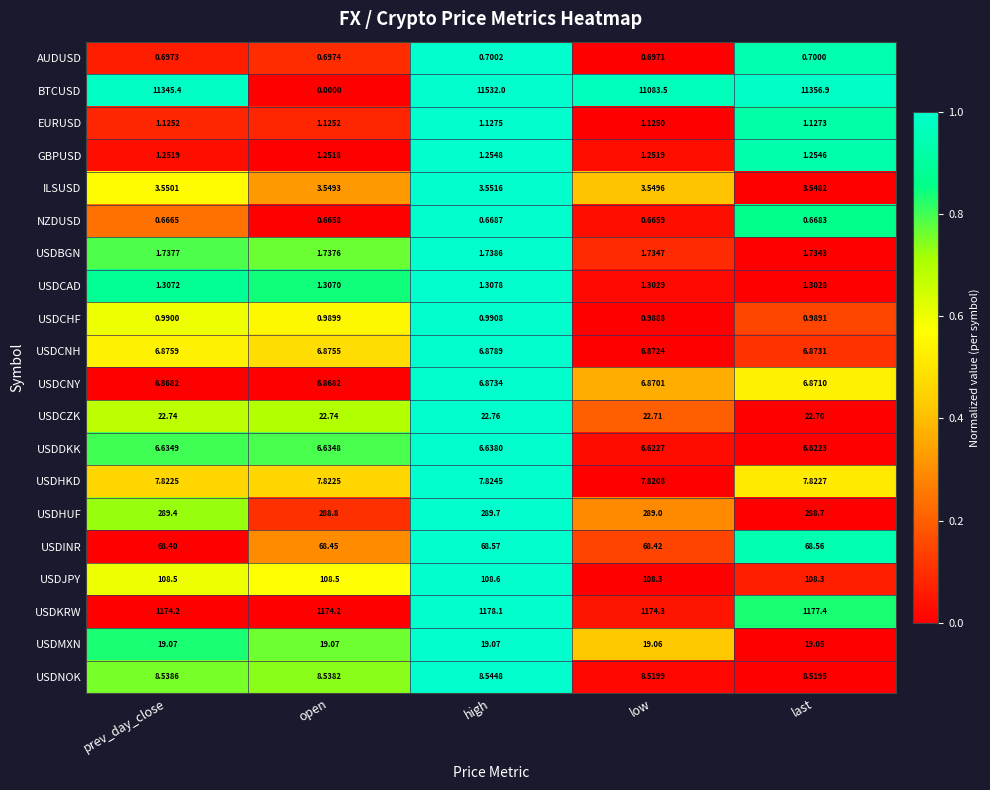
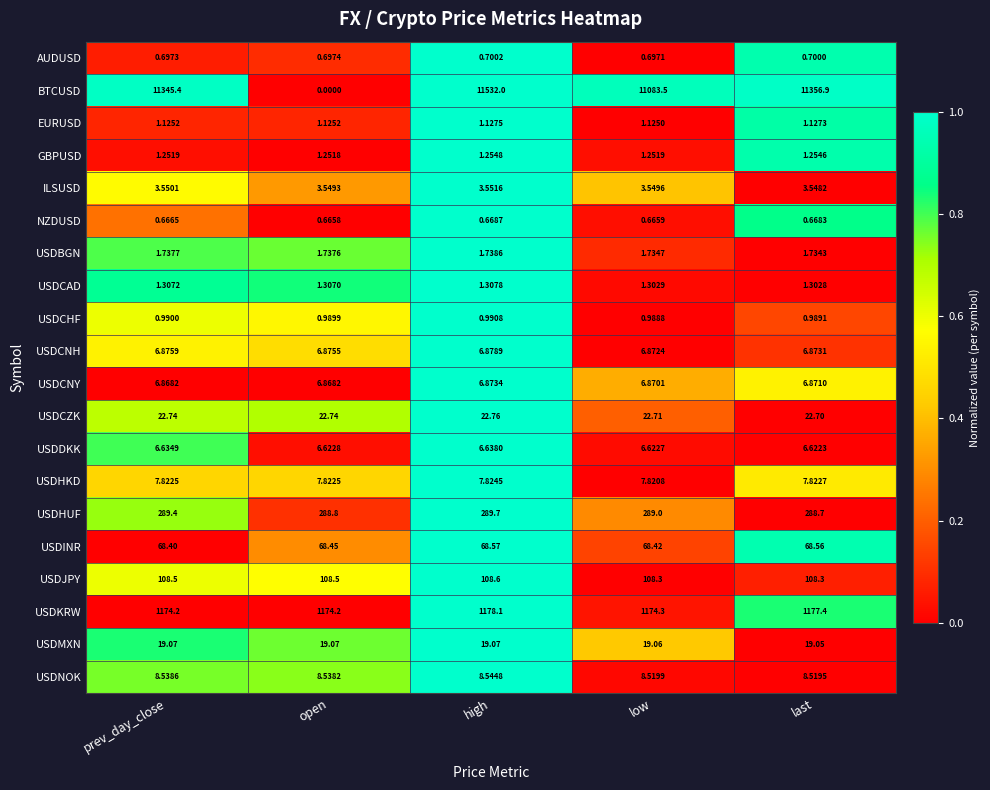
USDDKK, open: 6.6348 -> 6.6228
